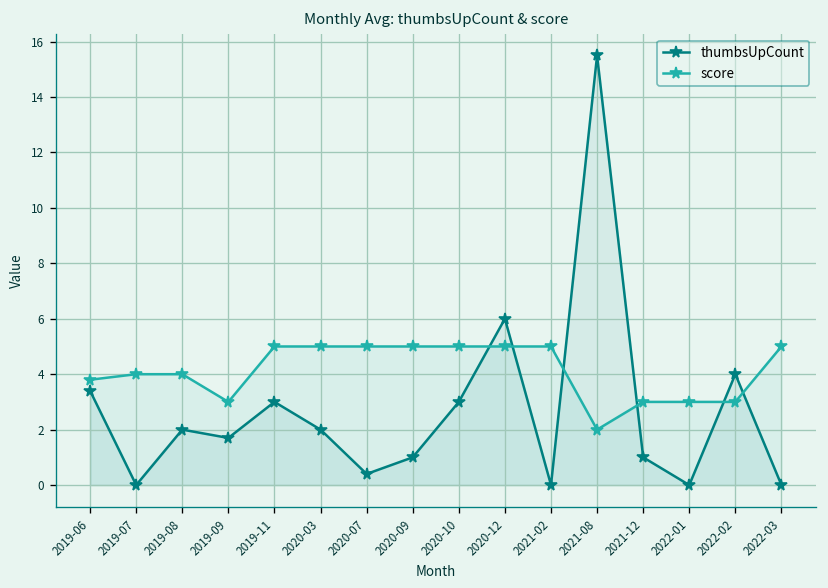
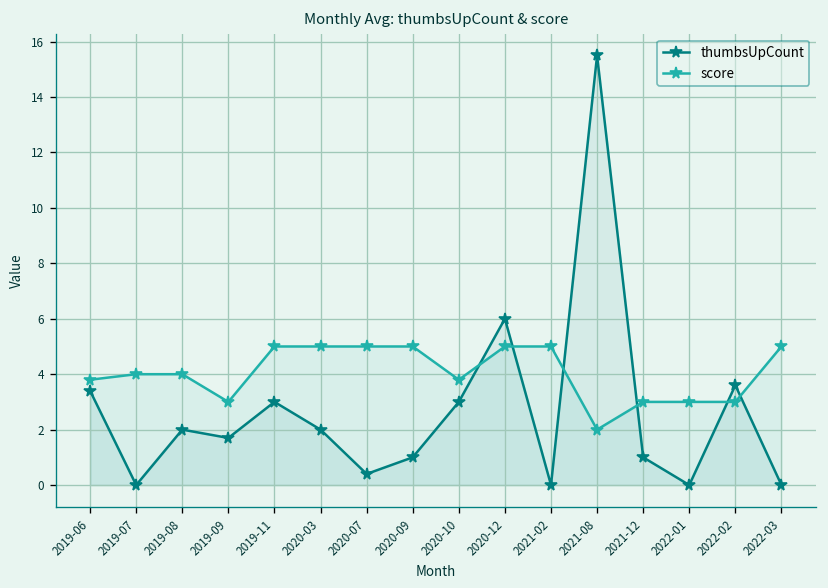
score, 2020-10: 5.0 -> 3.8
thumbsUpCount, 2022-02: 4.0 -> 3.6
